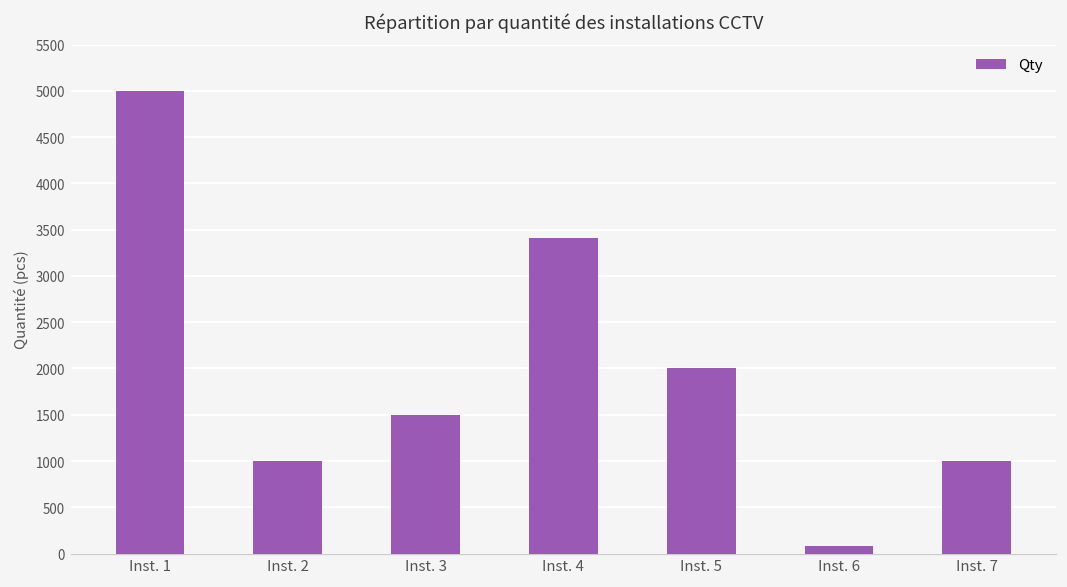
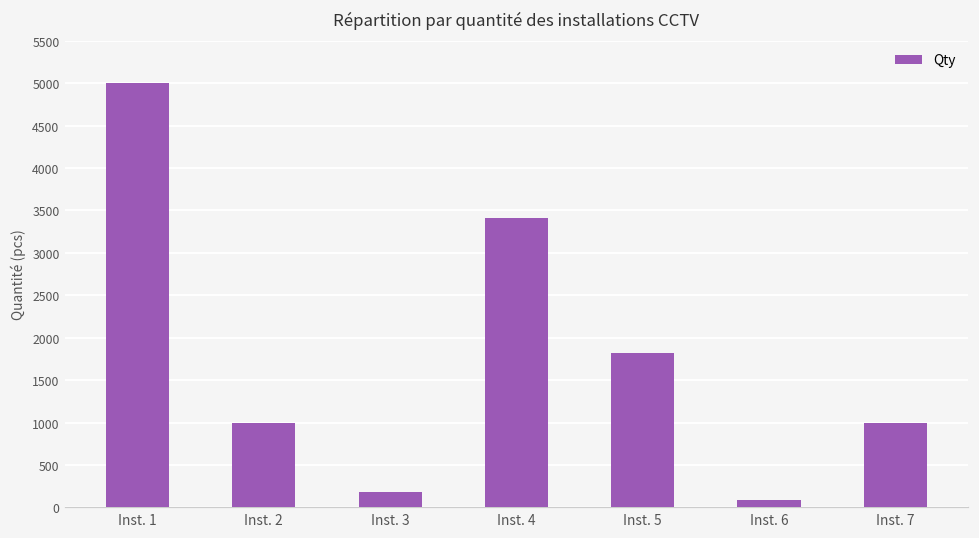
Inst. 3: 1500 -> 200
Inst. 5: 2000 -> 1800
